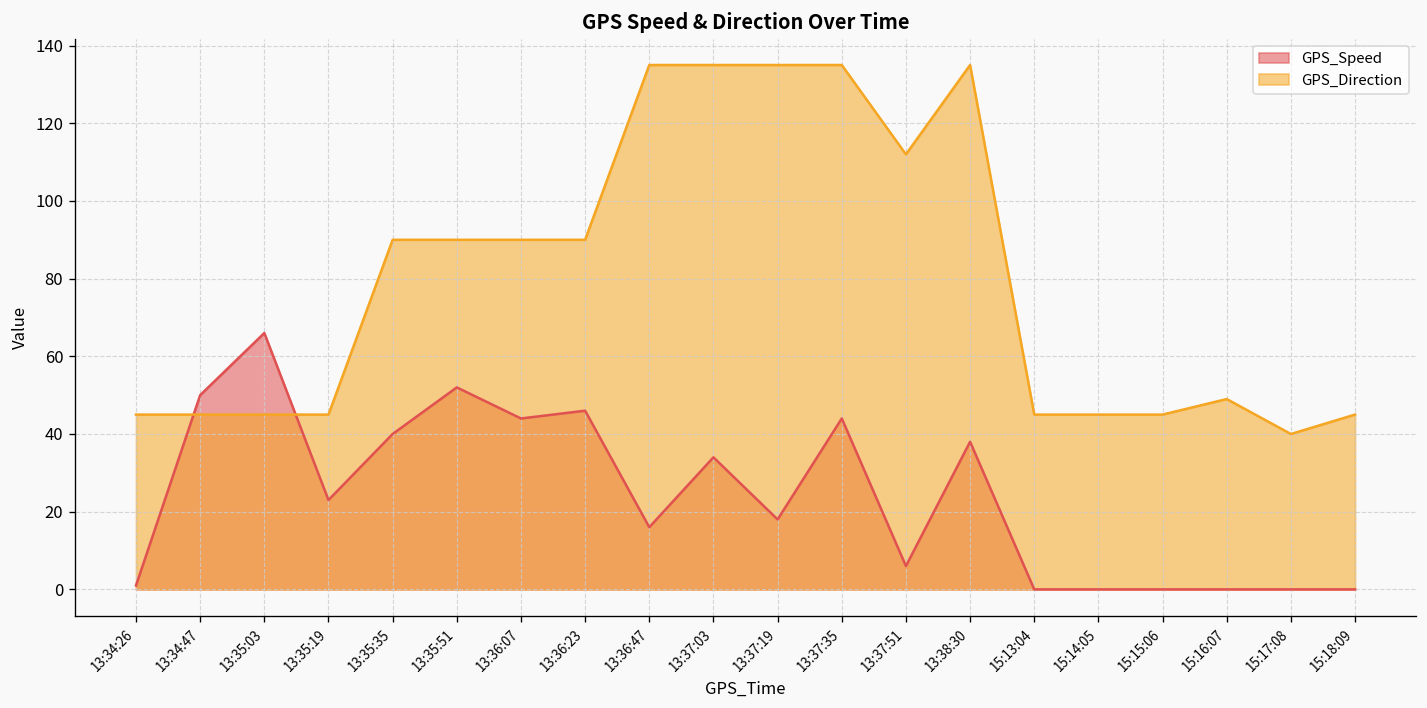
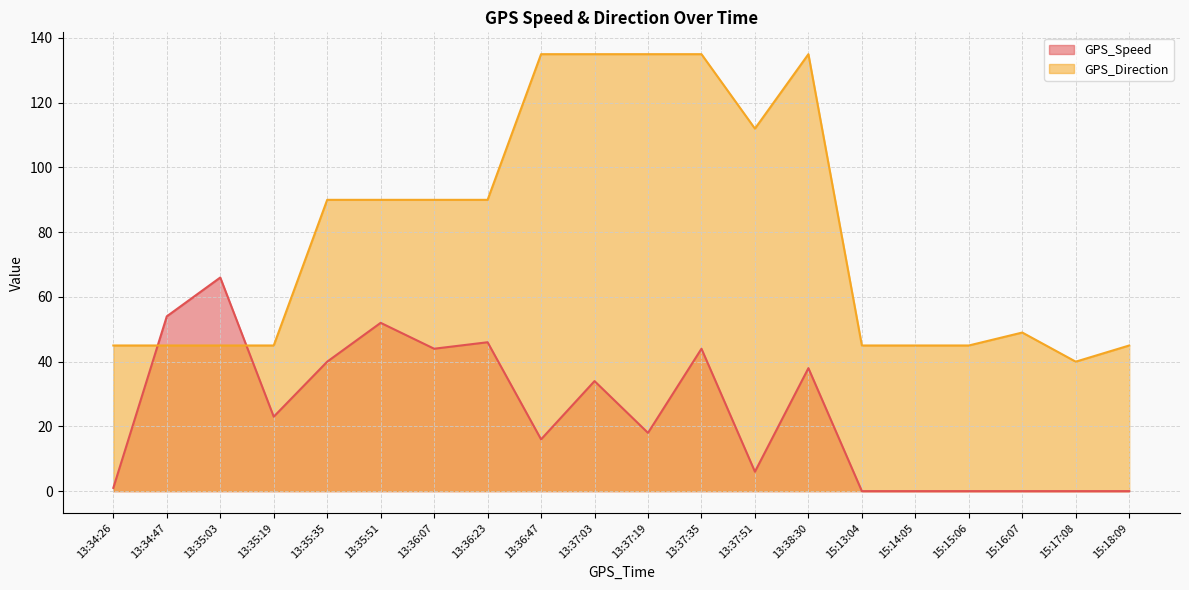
GPS_Speed, 13:34:47: 50 -> 54
